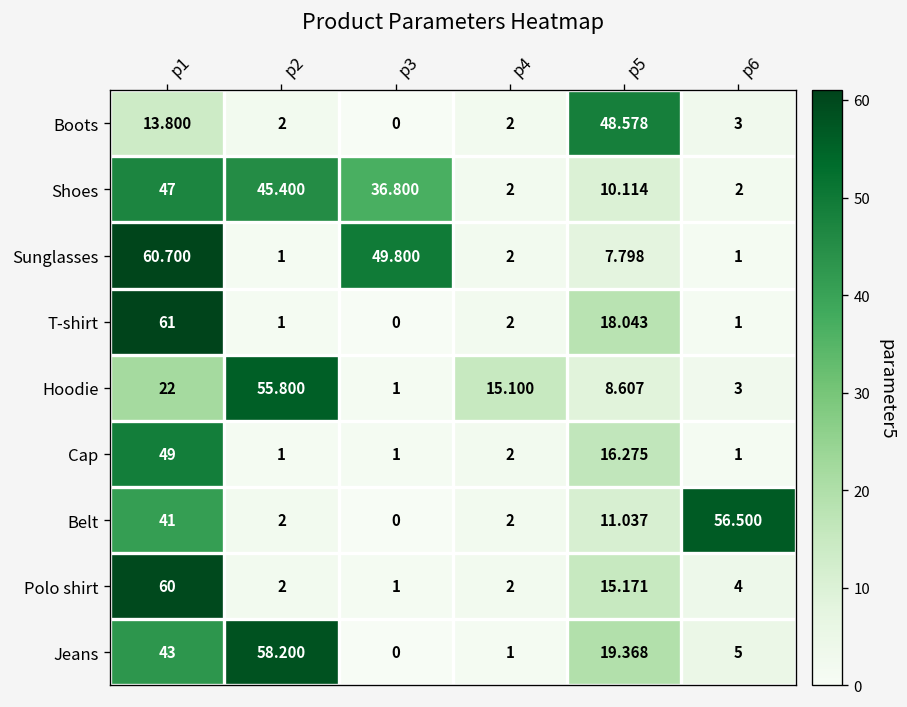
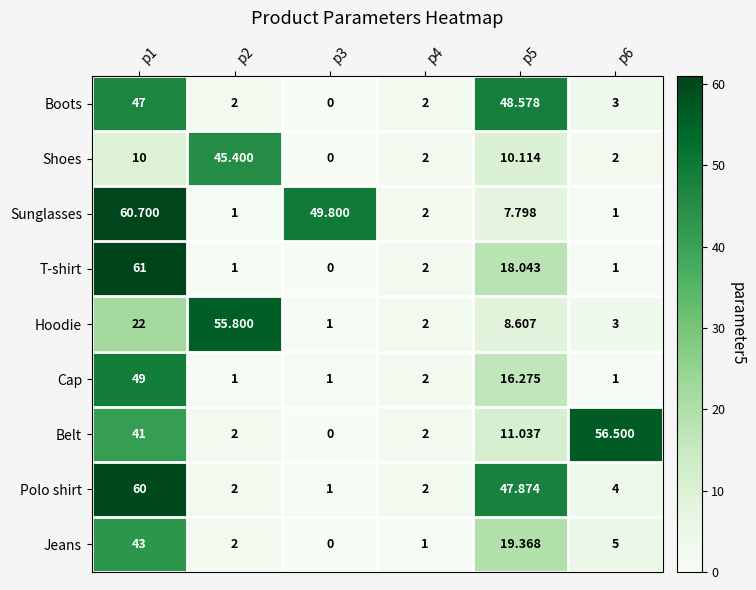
Boots, p1: 13.800 -> 47
Shoes, p1: 47 -> 10
Shoes, p3: 36.800 -> 0
Hoodie, p4: 15.100 -> 2
Polo shirt, p5: 15.171 -> 47.874
Jeans, p2: 58.200 -> 2
